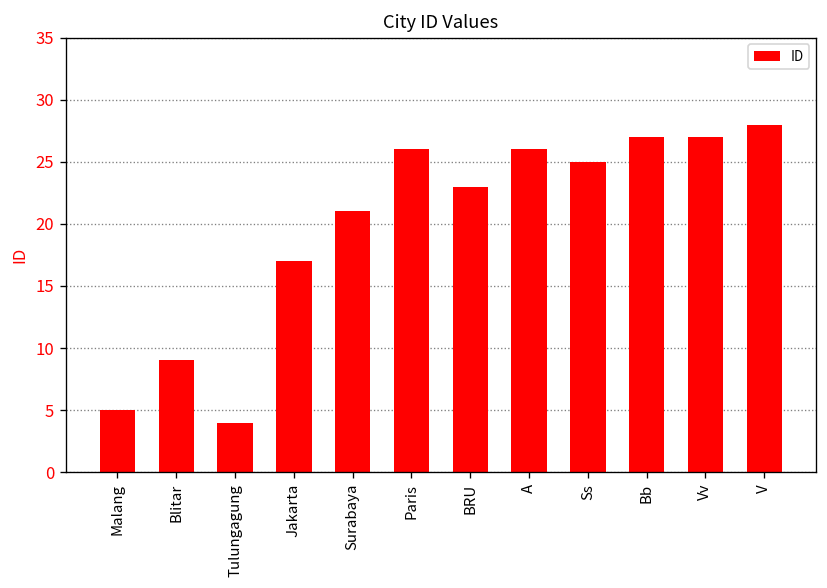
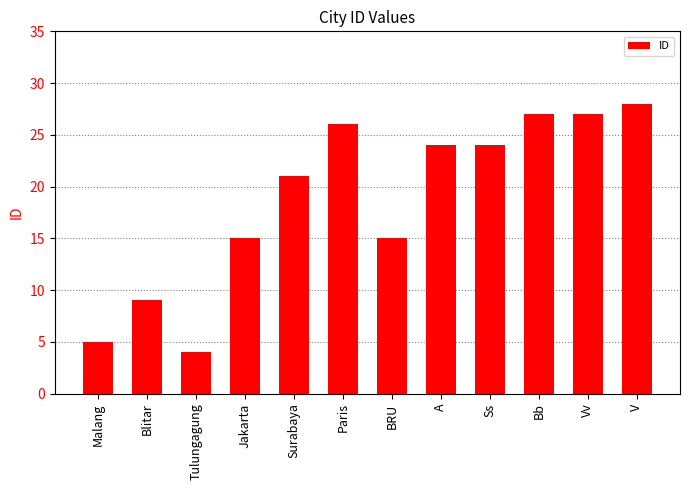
Jakarta: 17 -> 15
BRU: 23 -> 15
A: 26 -> 24
Ss: 25 -> 24
